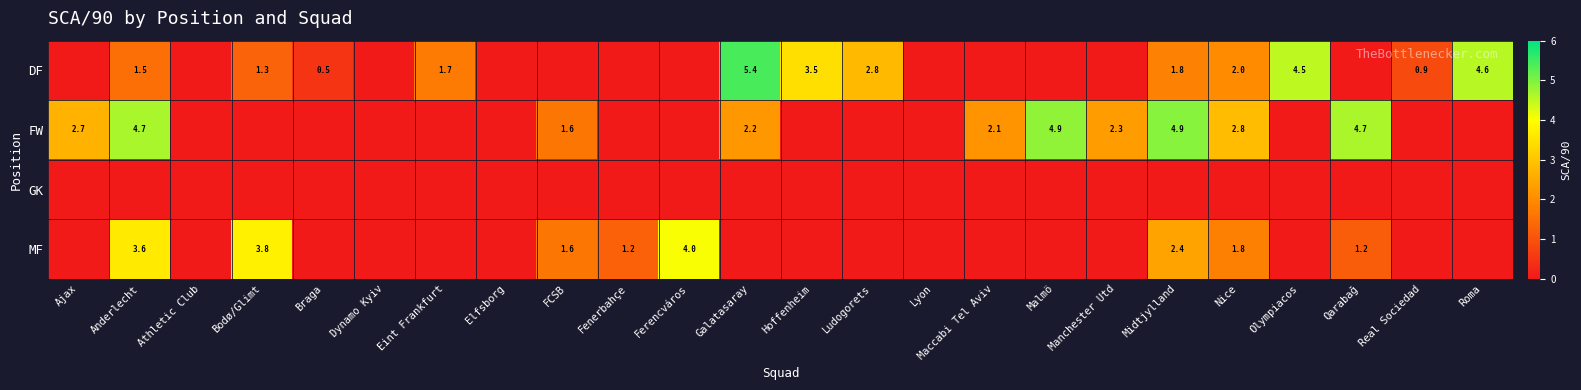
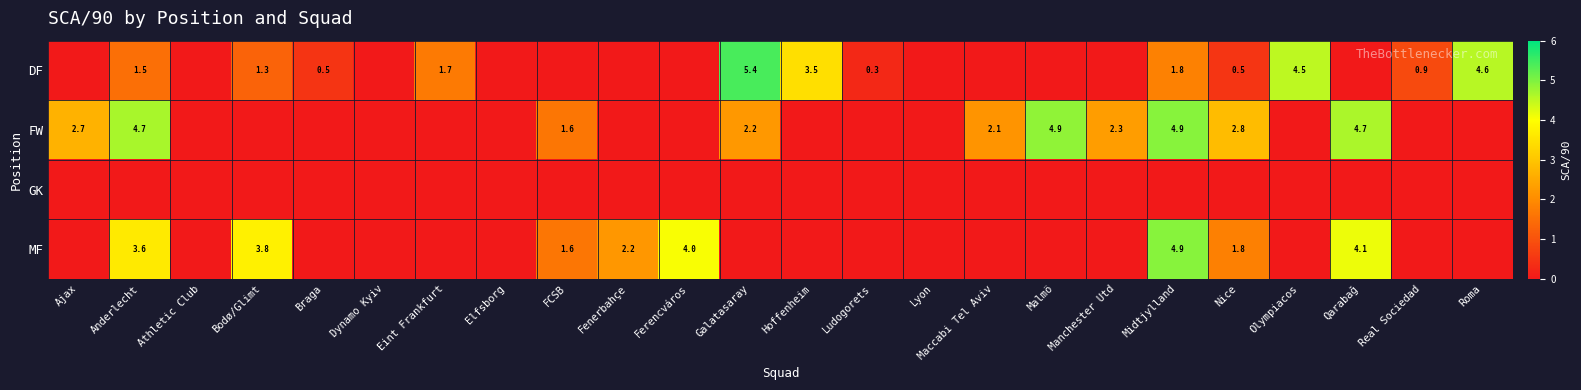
DF, Ludogorets: 2.8 -> 0.3
DF, Nice: 2.0 -> 0.5
MF, Fenerbahçe: 1.2 -> 2.2
MF, Midtjylland: 2.4 -> 4.9
MF, Qarabağ: 1.2 -> 4.1
